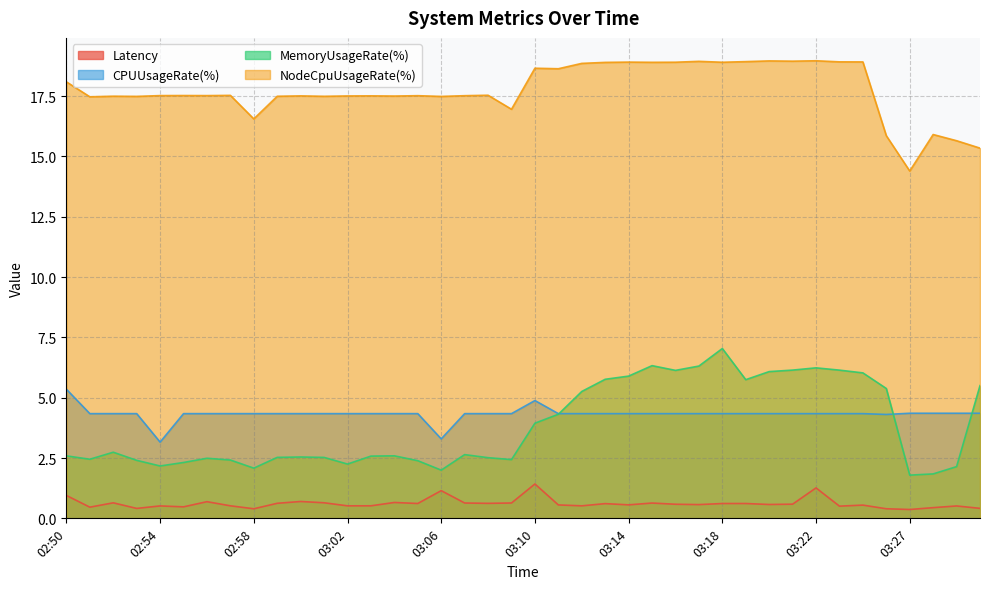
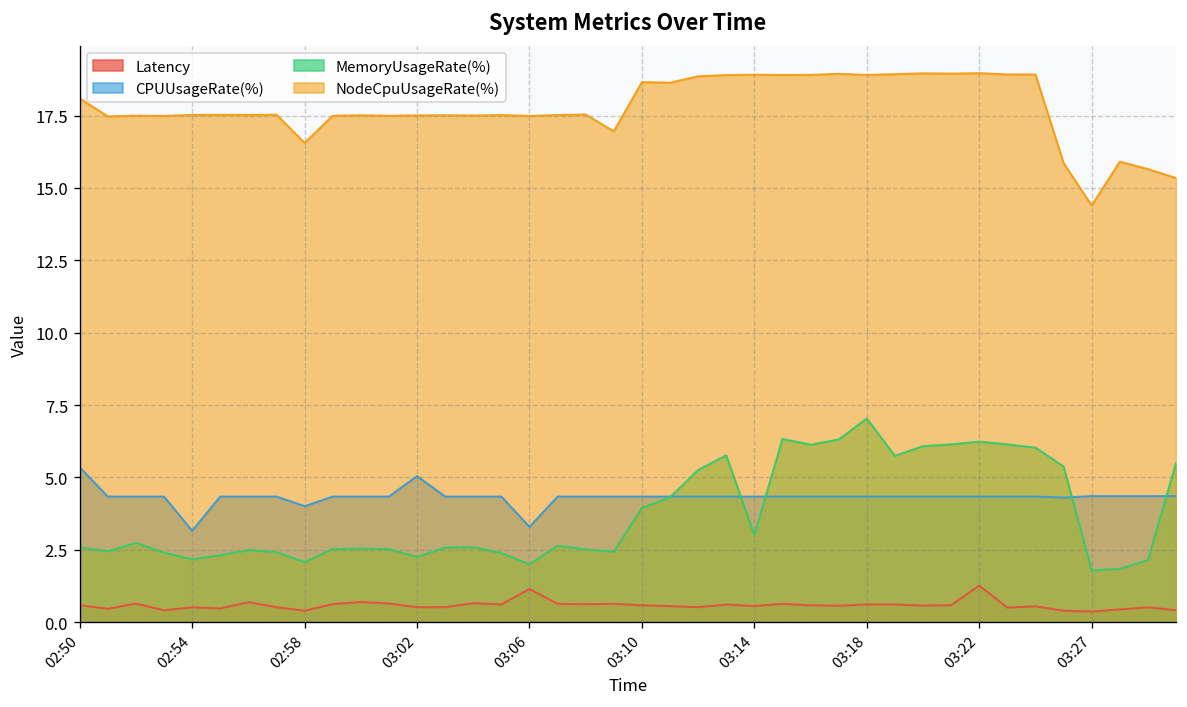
Latency, 02:50: 0.9 -> 0.6
CPUUsageRate(%), 02:58: 4.3 -> 4.0
CPUUsageRate(%), 03:02: 4.3 -> 5.0
Latency, 03:10: 1.4 -> 0.6
CPUUsageRate(%), 03:10: 4.9 -> 4.3
MemoryUsageRate(%), 03:14: 5.9 -> 3.0
